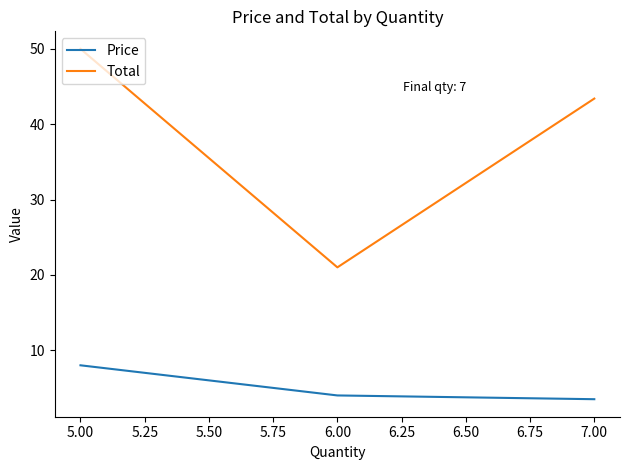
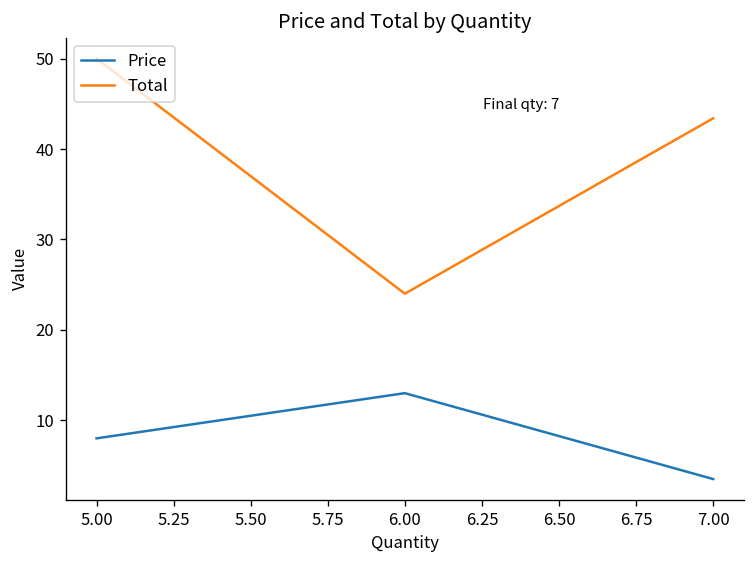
Price, 6.00: 4 -> 13
Total, 6.00: 21 -> 24
